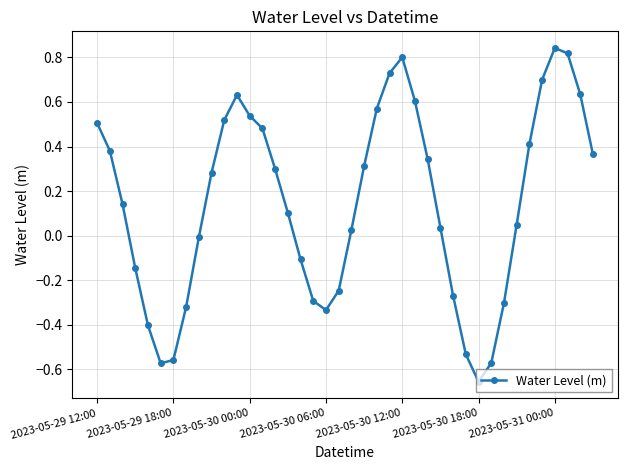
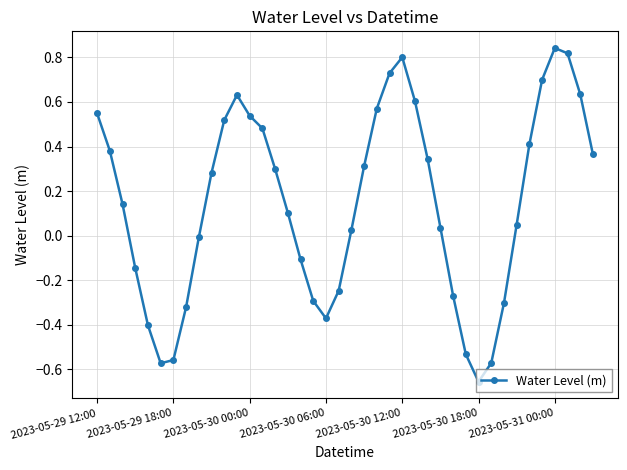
2023-05-29 12:00: 0.51 -> 0.55
2023-05-30 06:00: -0.34 -> -0.37
